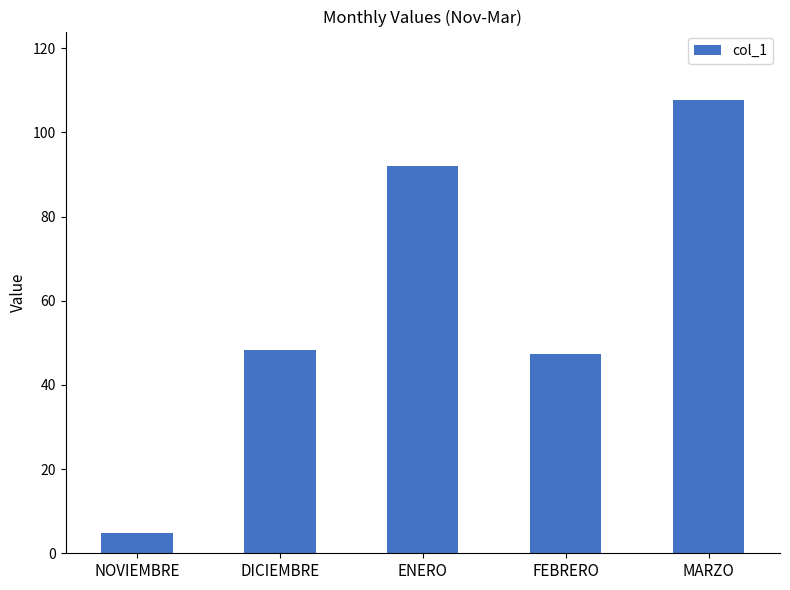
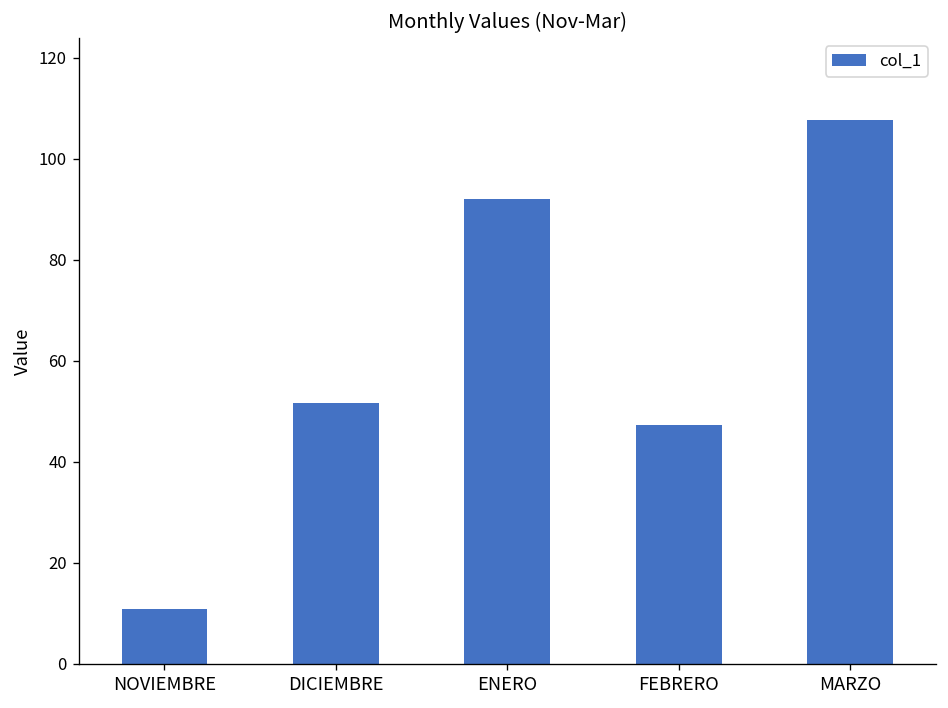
NOVIEMBRE: 5 -> 11
DICIEMBRE: 48 -> 52
